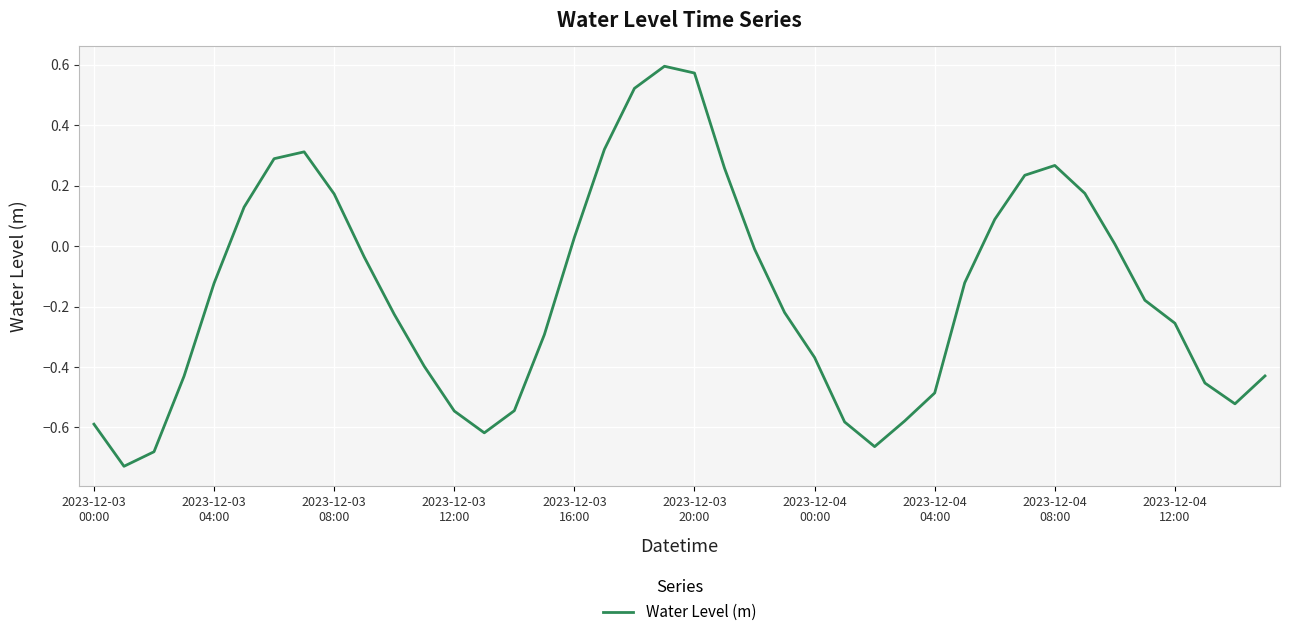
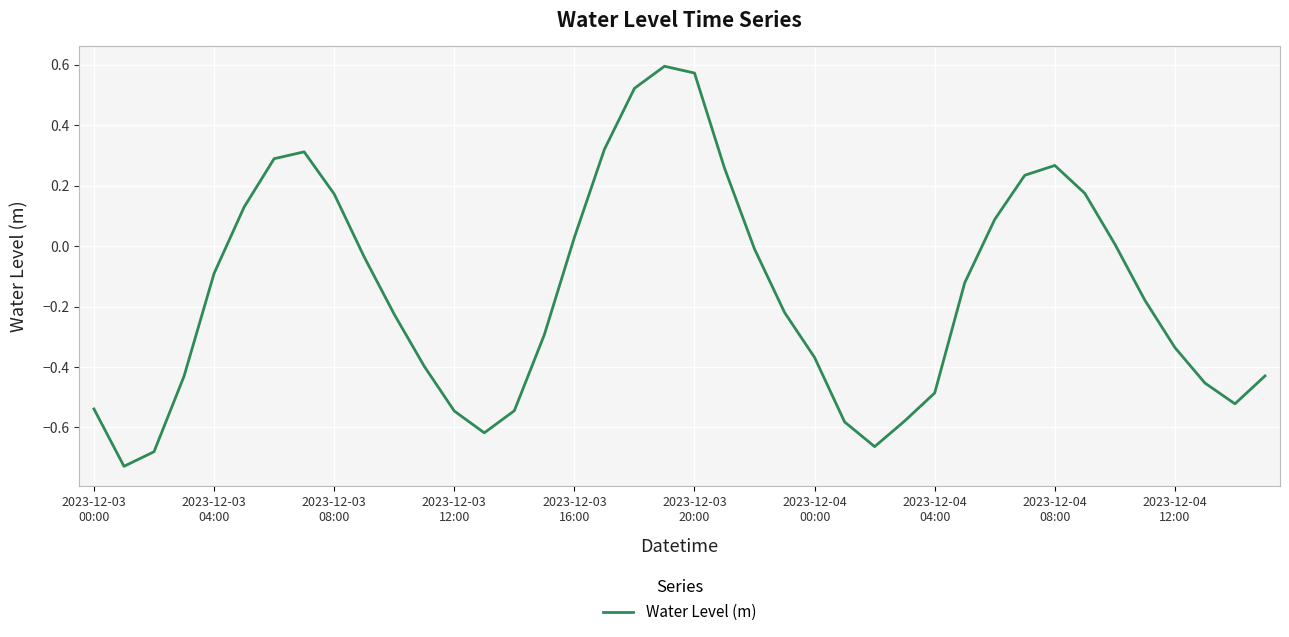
2023-12-03 00:00: -0.59 -> -0.54
2023-12-03 04:00: -0.12 -> -0.09
2023-12-04 12:00: -0.26 -> -0.34
